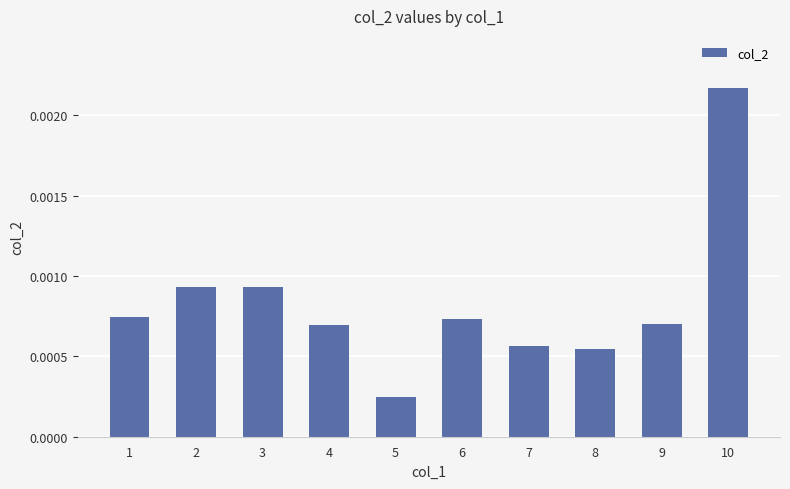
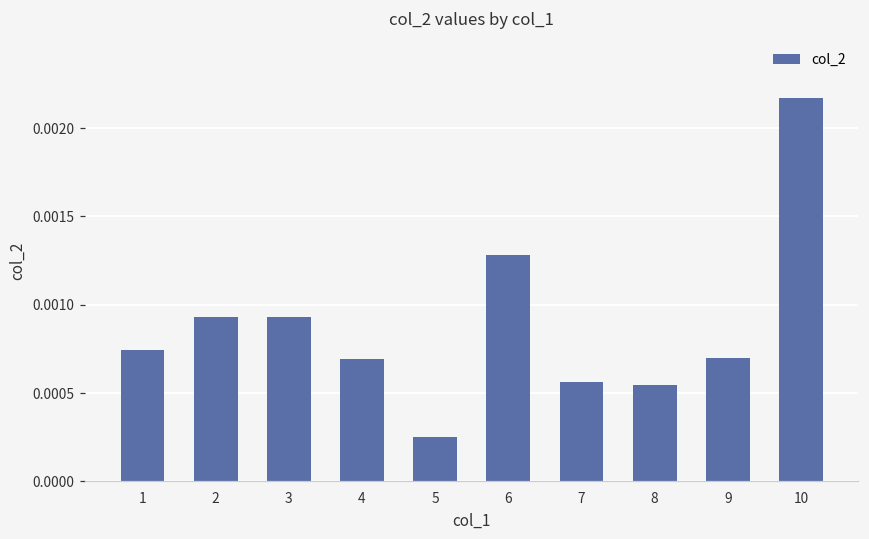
6: 0.00073 -> 0.00128
